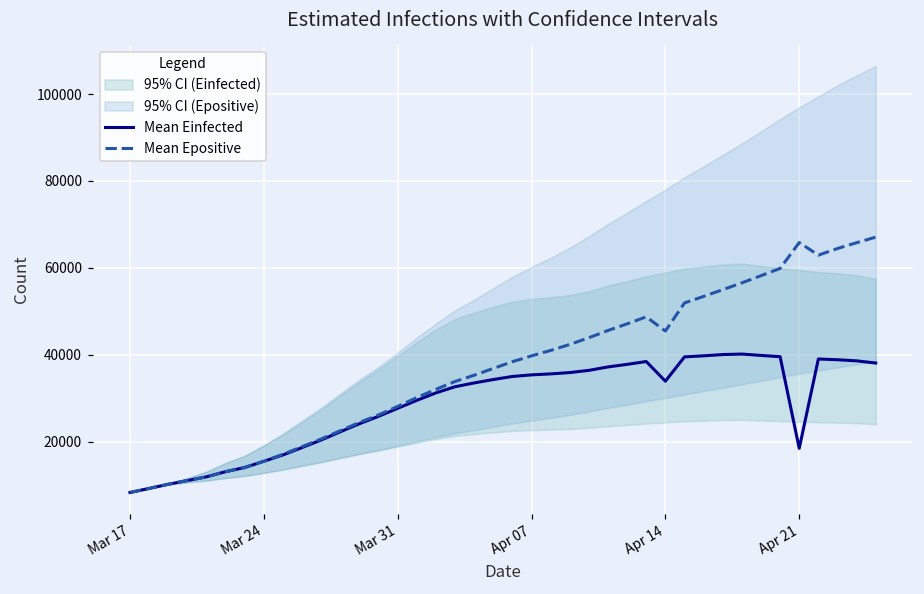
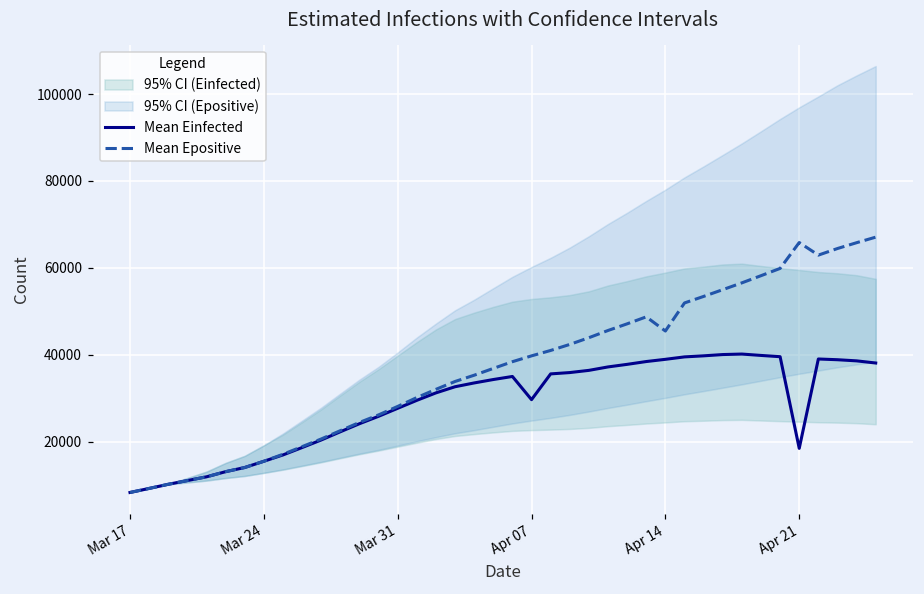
Mean Einfected, Apr 07: 35000 -> 30000
Mean Einfected, Apr 14: 34000 -> 39000
